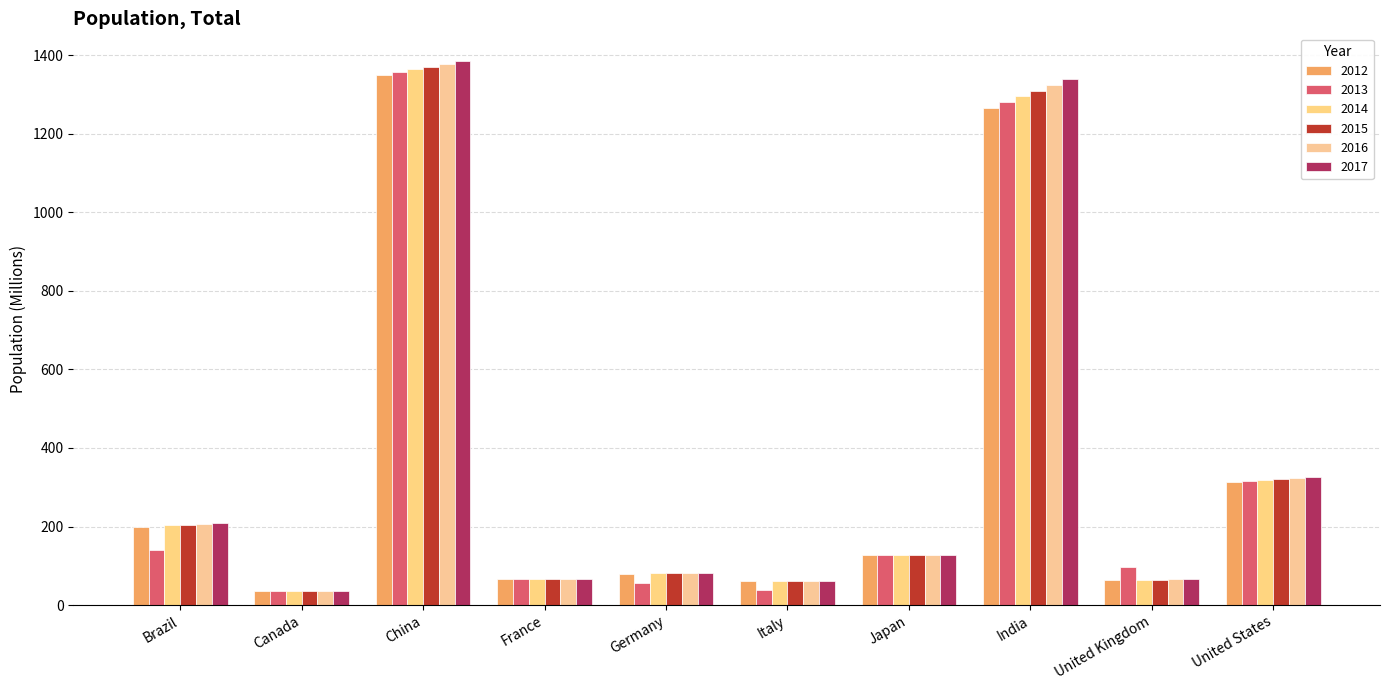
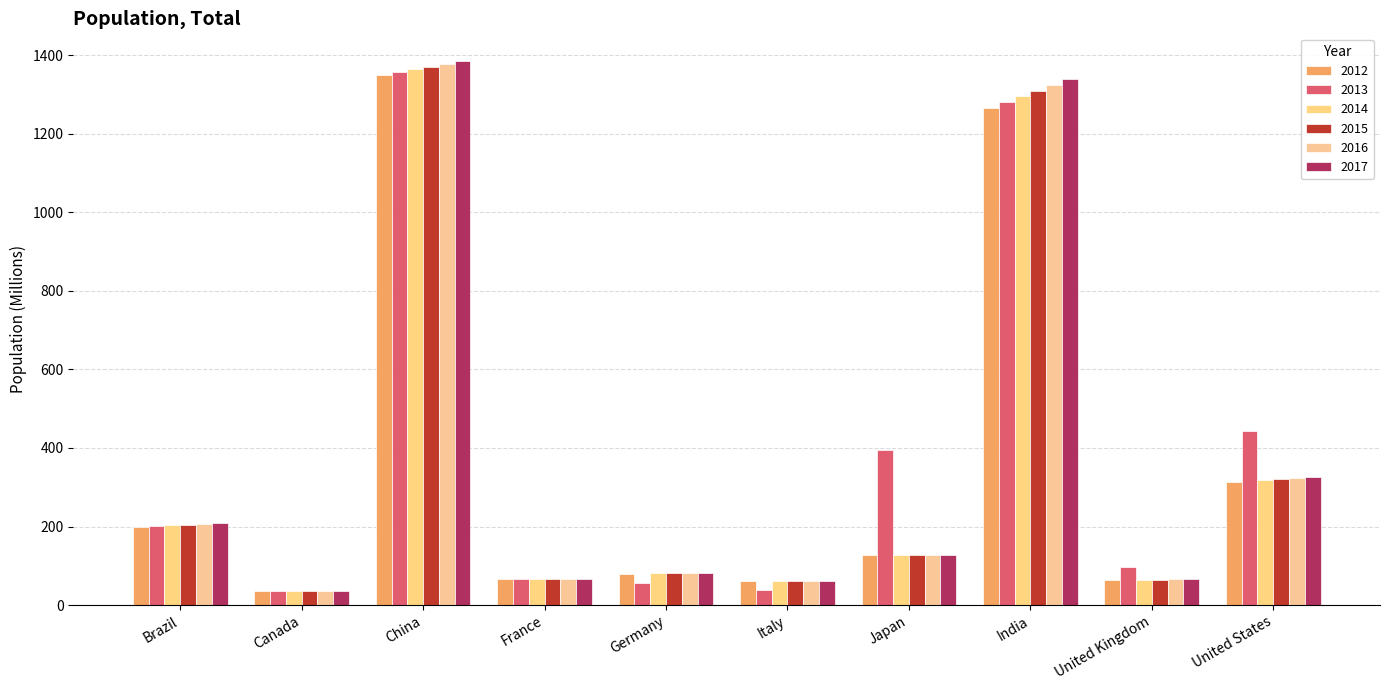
2013, Brazil: 140 -> 200
2013, Japan: 130 -> 390
2013, United States: 320 -> 440
